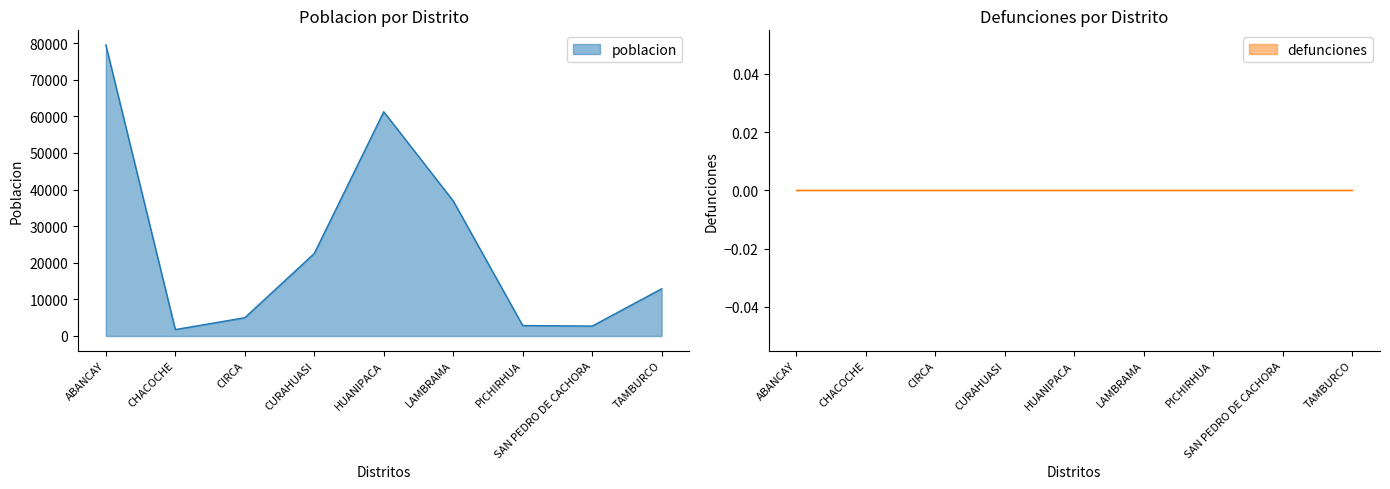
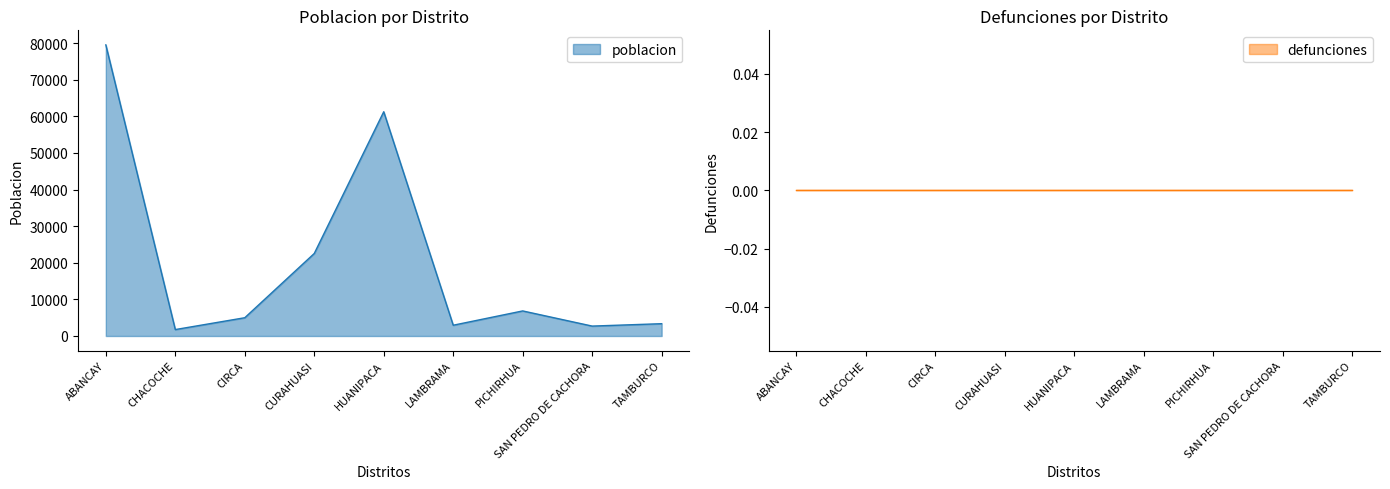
Poblacion por Distrito, LAMBRAMA: 37000 -> 3000
Poblacion por Distrito, PICHIRHUA: 3000 -> 7000
Poblacion por Distrito, TAMBURCO: 13000 -> 3000
